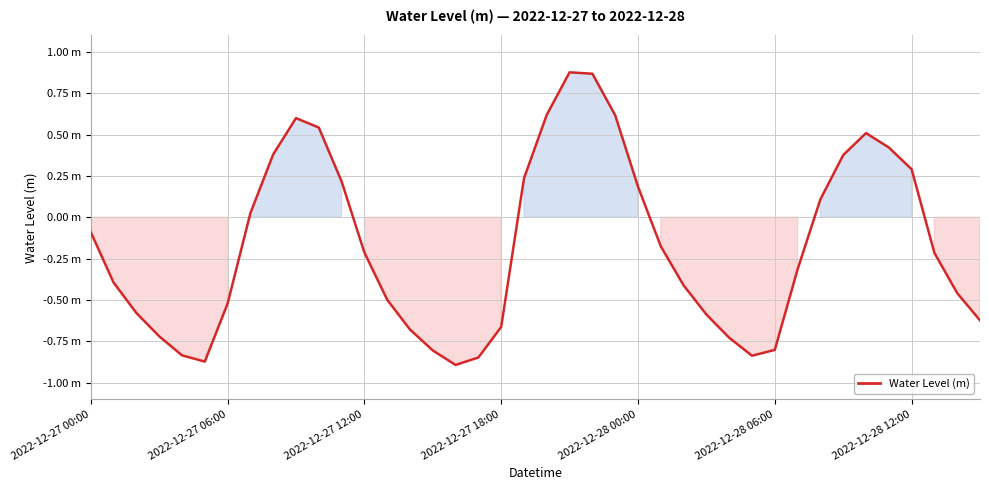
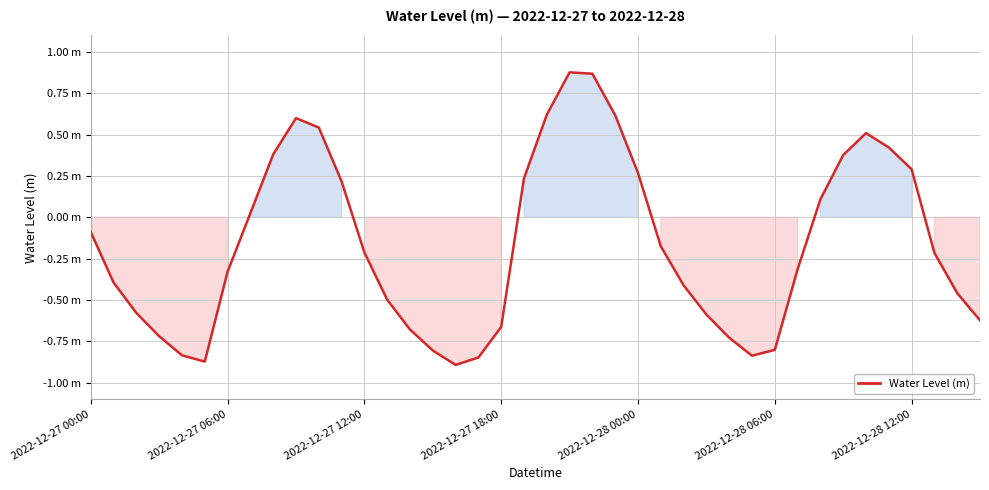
2022-12-27 06:00: -0.52 m -> -0.33 m
2022-12-28 00:00: 0.19 m -> 0.27 m
